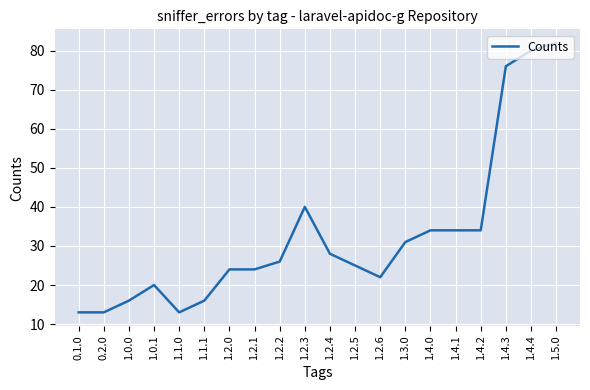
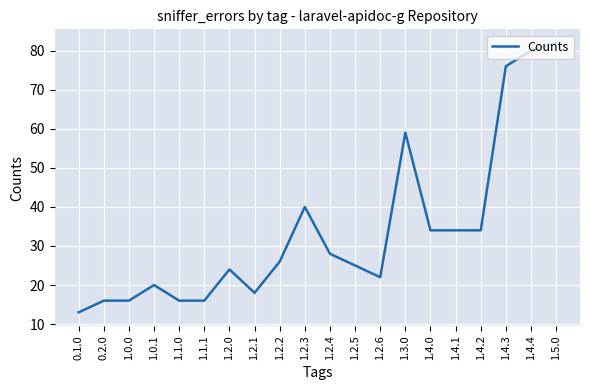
0.2.0: 13 -> 16
1.1.0: 13 -> 16
1.2.1: 24 -> 18
1.3.0: 31 -> 59
